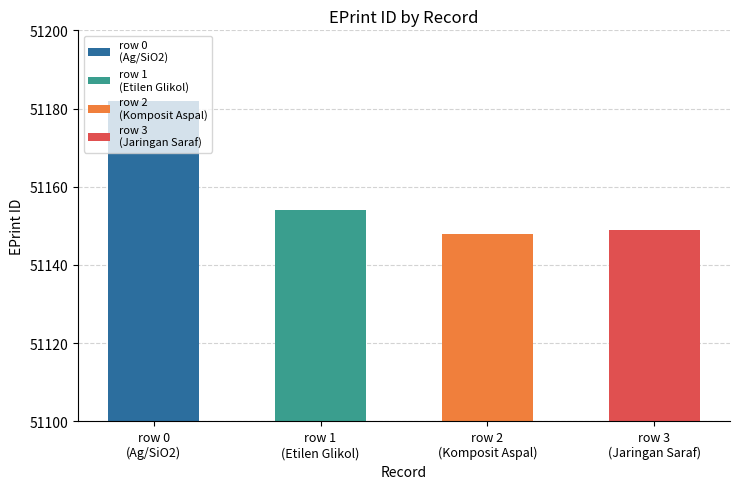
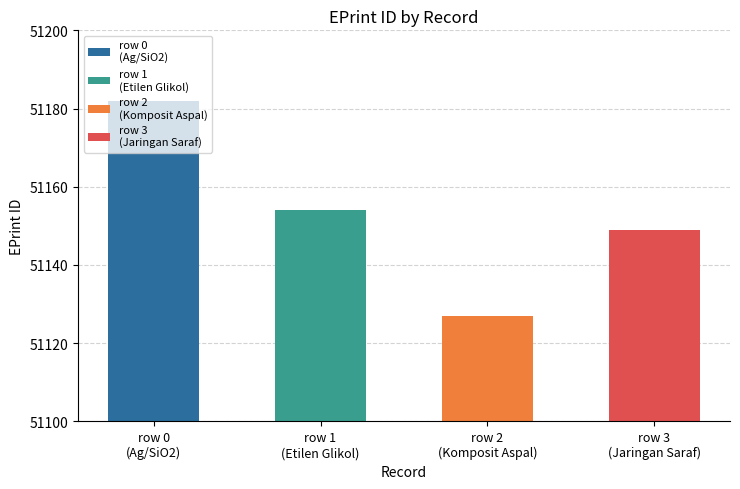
row 2 (Komposit Aspal): 51148 -> 51127
